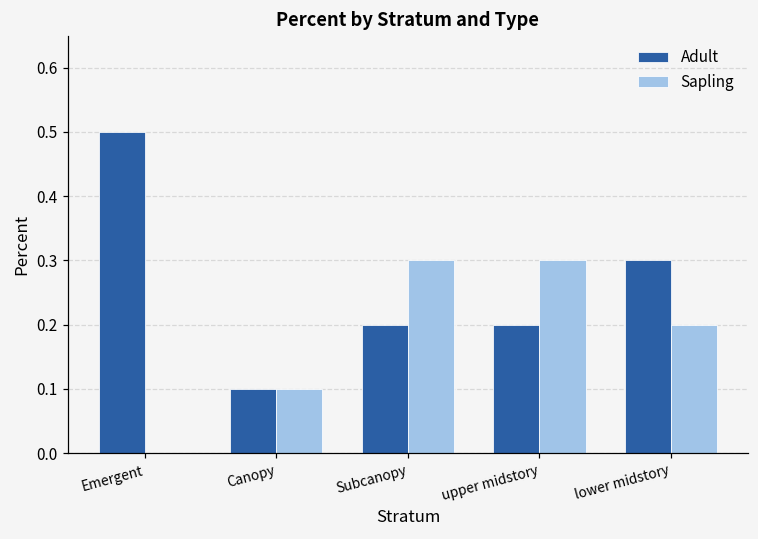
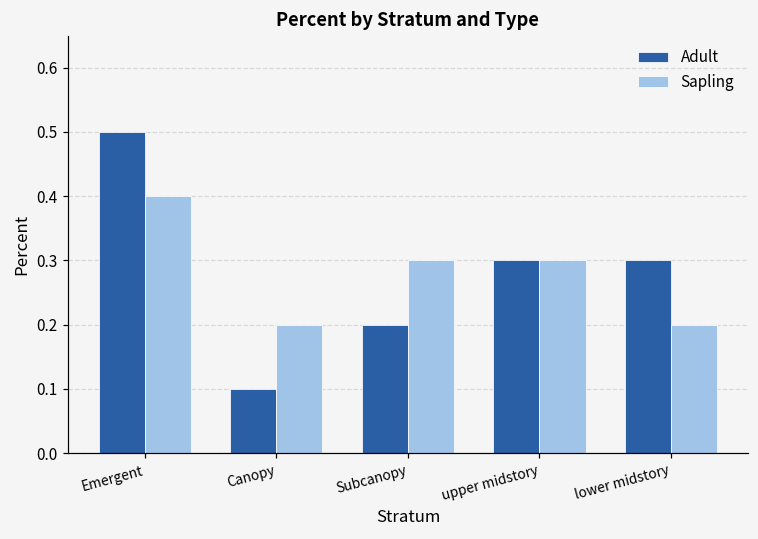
Sapling, Emergent: 0.0 -> 0.4
Sapling, Canopy: 0.1 -> 0.2
Adult, upper midstory: 0.2 -> 0.3
